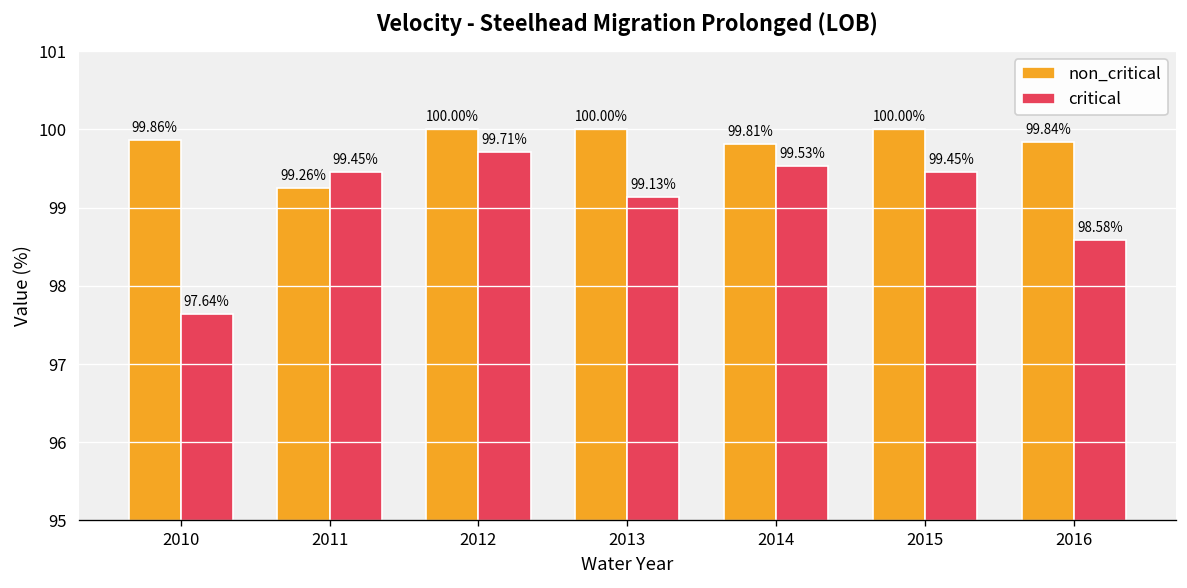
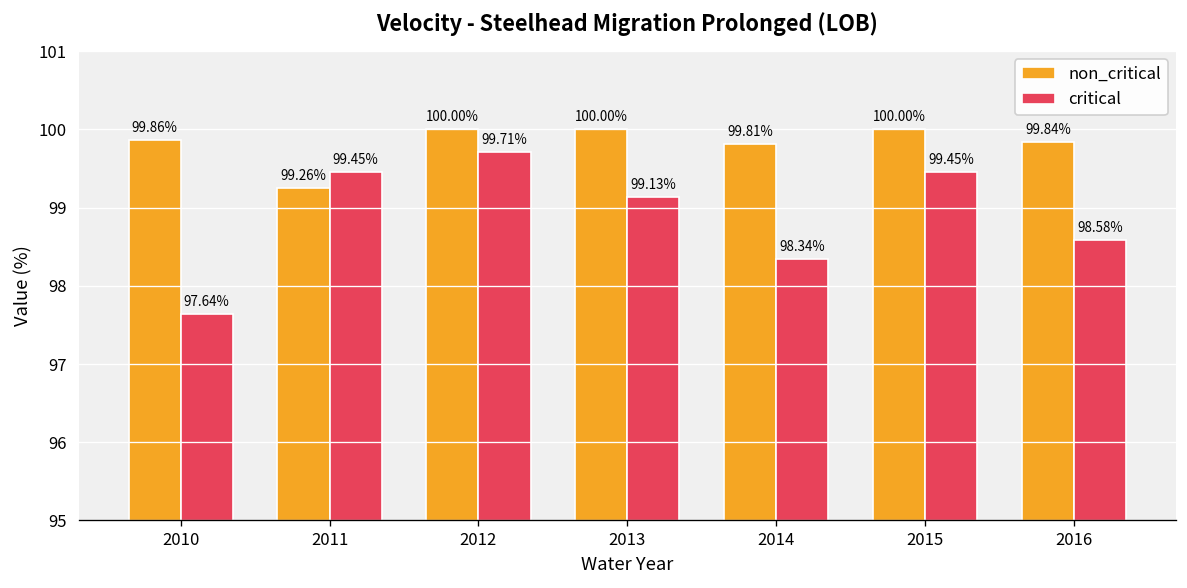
critical, 2014: 99.53% -> 98.34%
